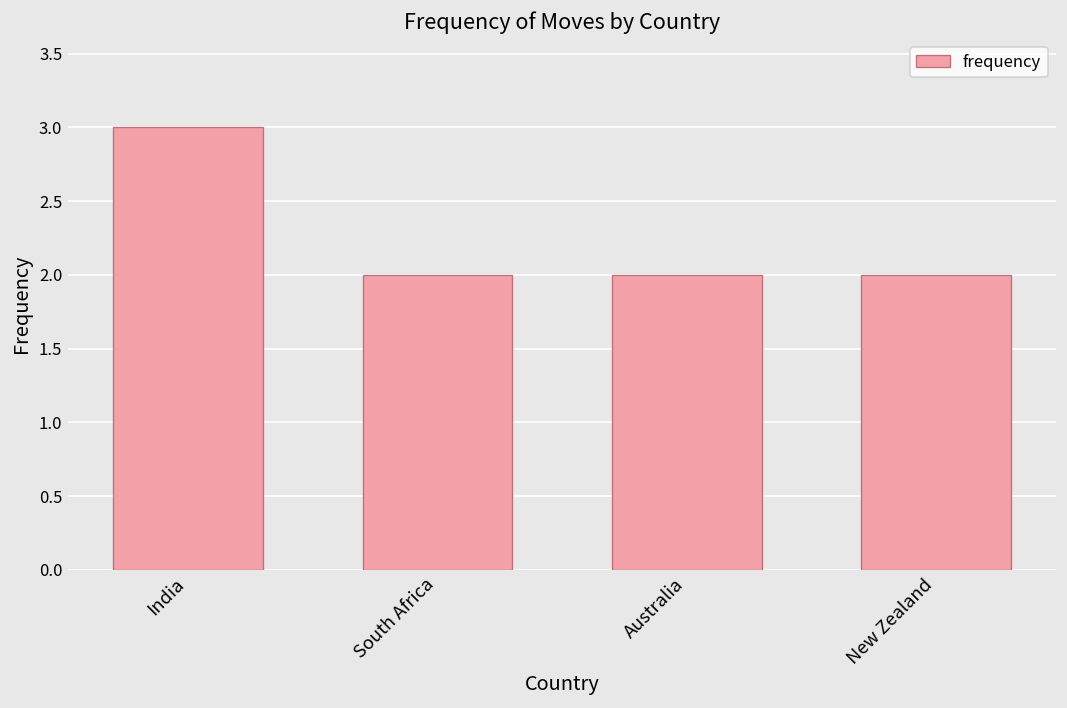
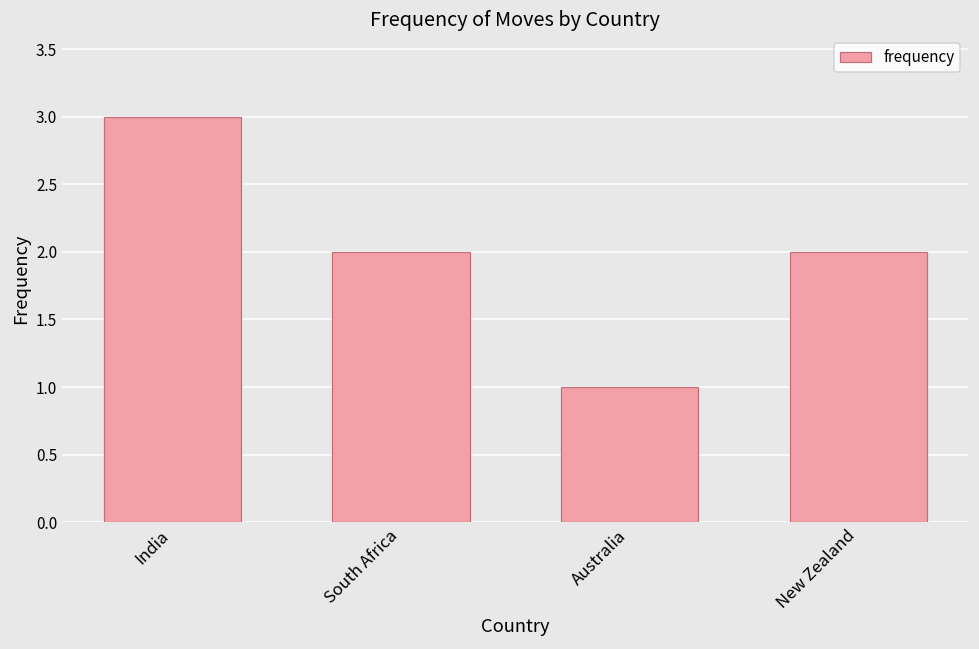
Australia: 2 -> 1
